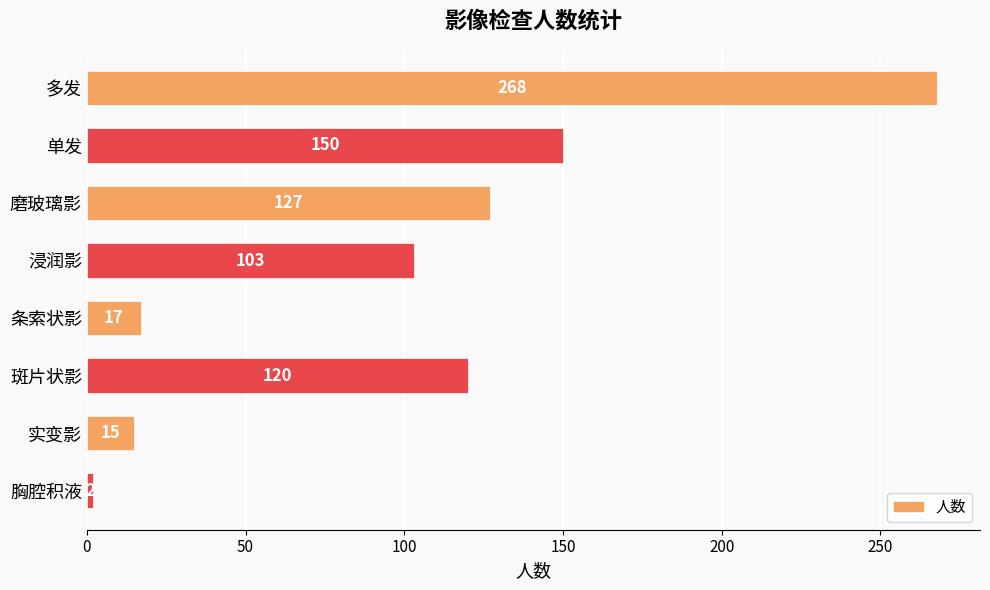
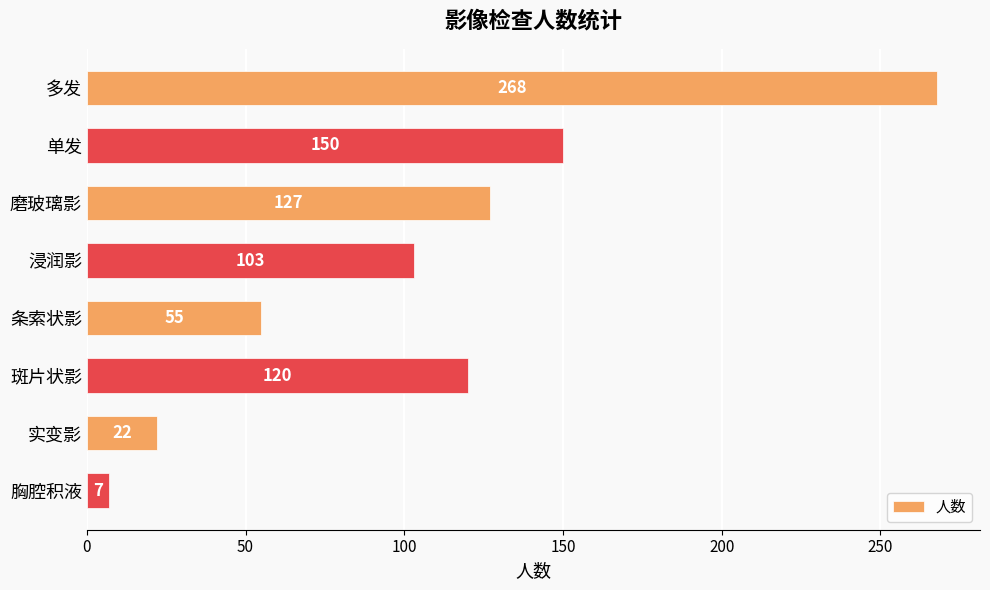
条索状影: 17 -> 55
实变影: 15 -> 22
胸腔积液: 2 -> 7
